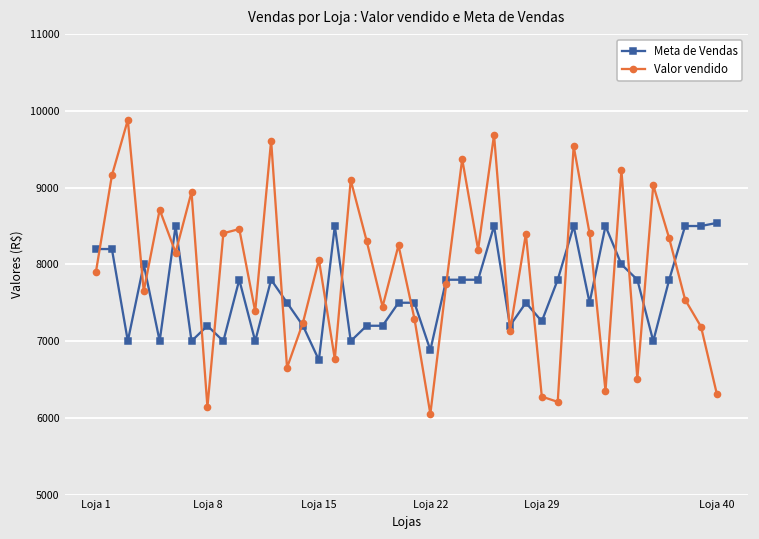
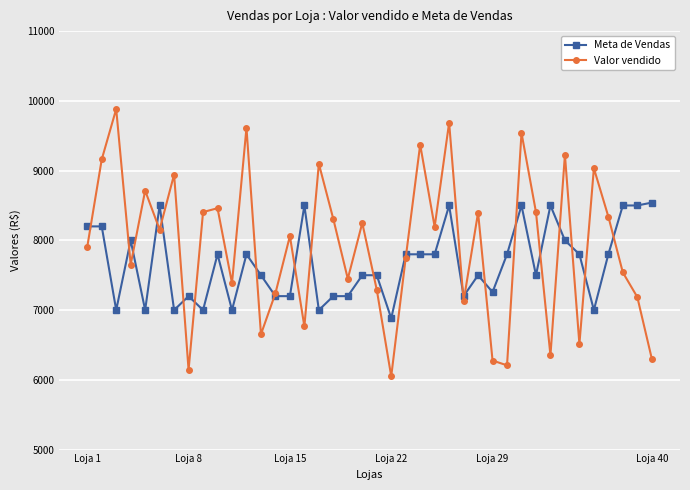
Meta de Vendas, Loja 15: 6800 -> 7200
